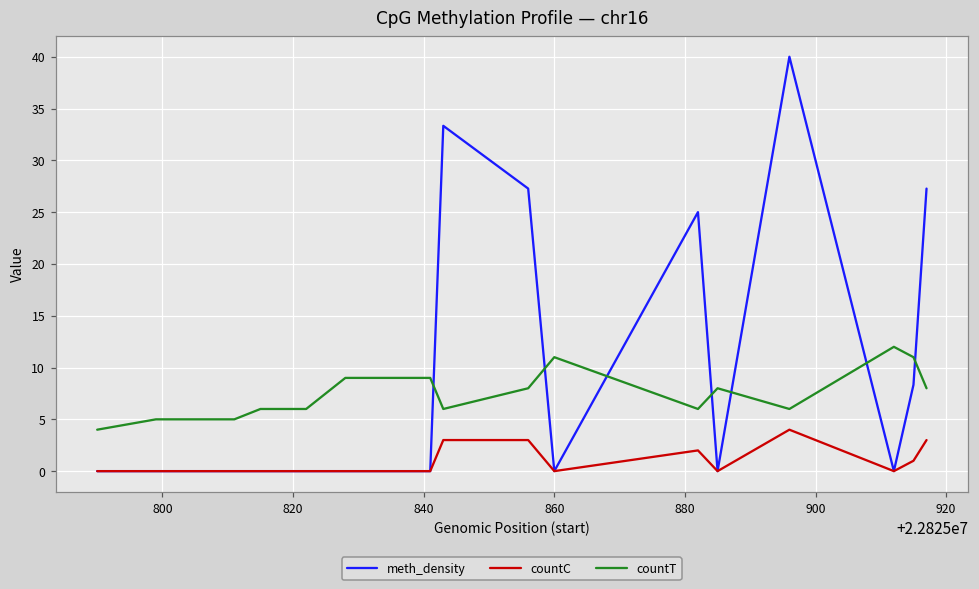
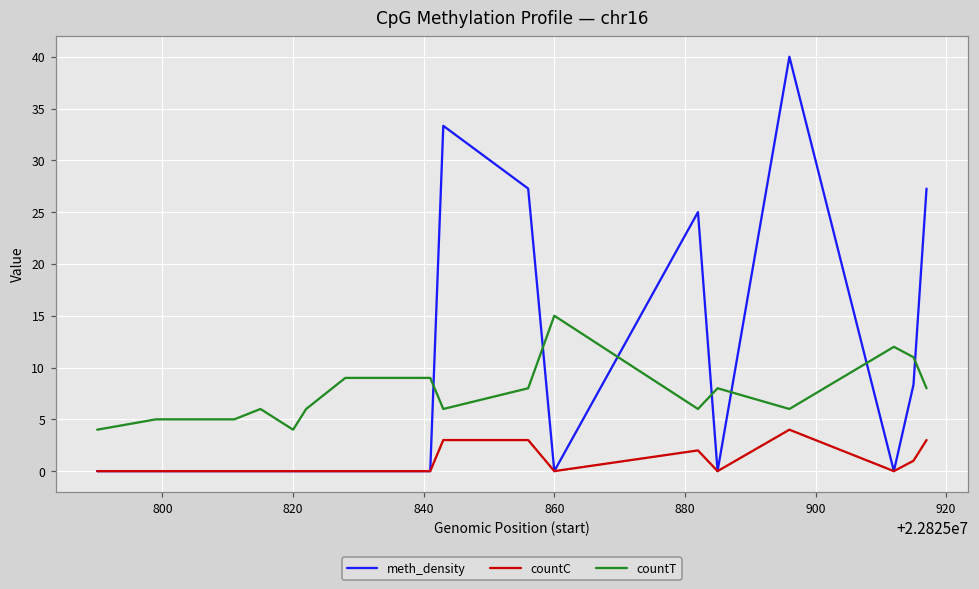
countT, 820: 6 -> 4
countT, 860: 11 -> 15
